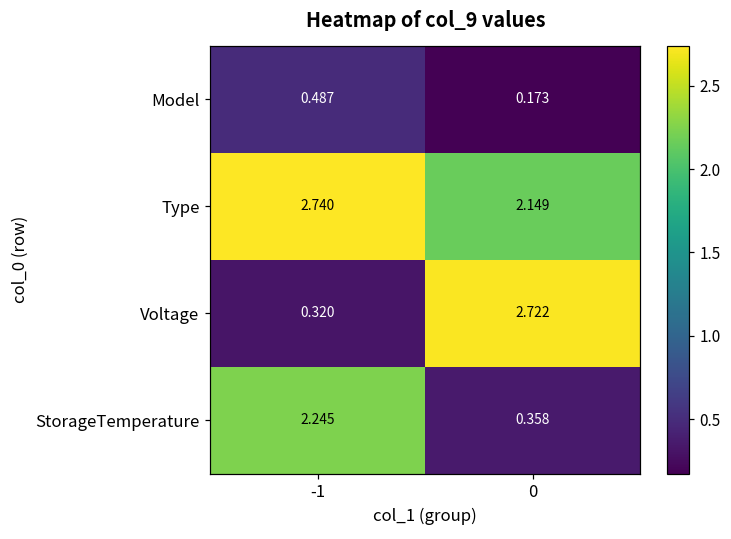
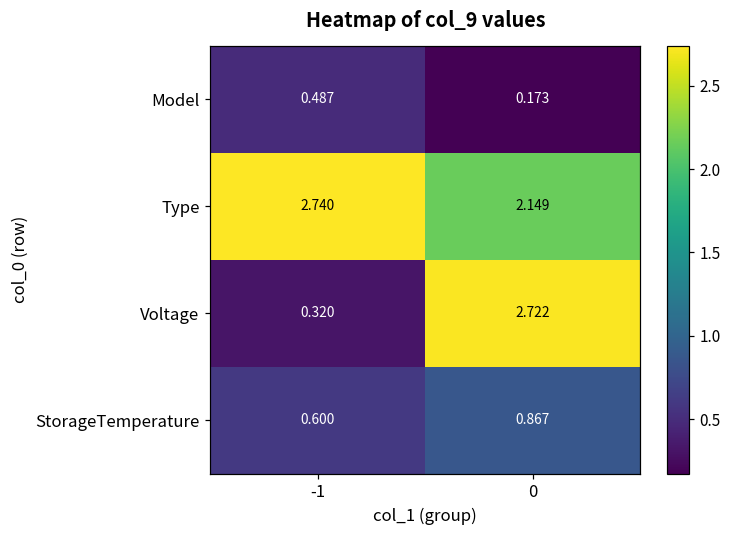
StorageTemperature, -1: 2.245 -> 0.600
StorageTemperature, 0: 0.358 -> 0.867
